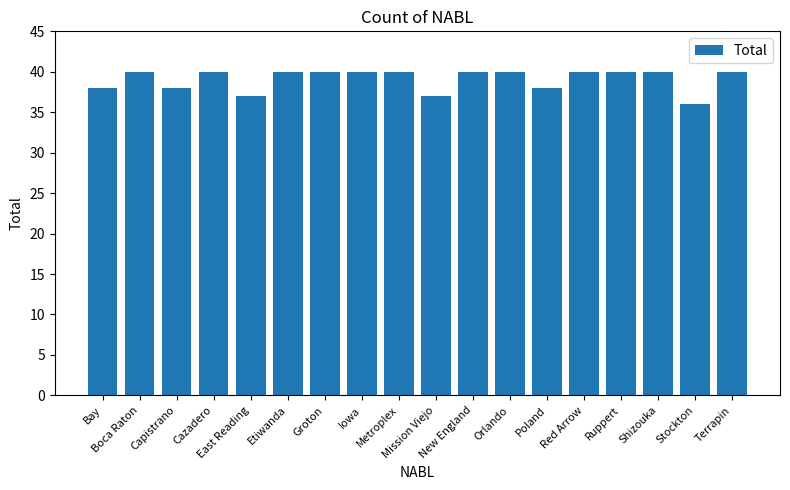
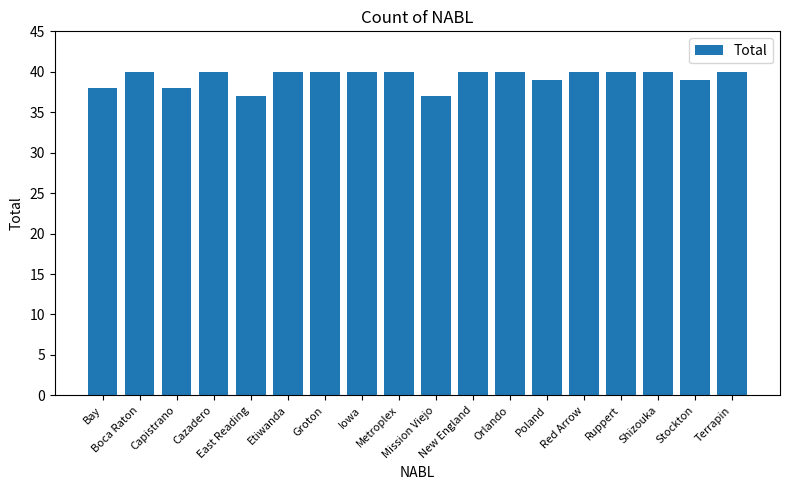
Poland: 38 -> 39
Stockton: 36 -> 39
